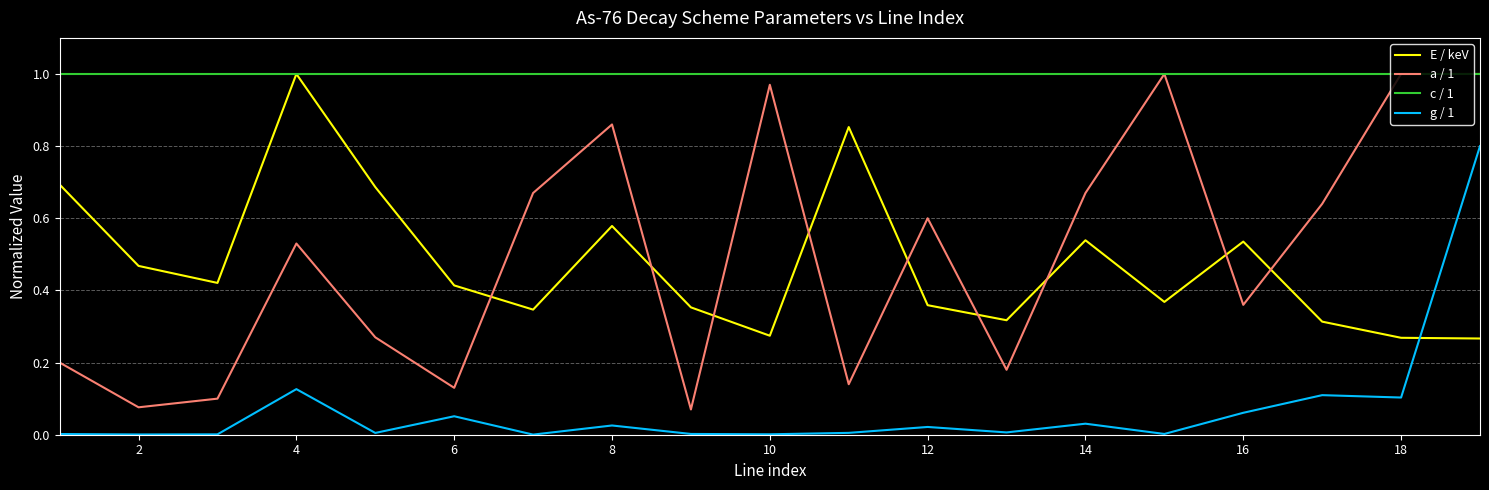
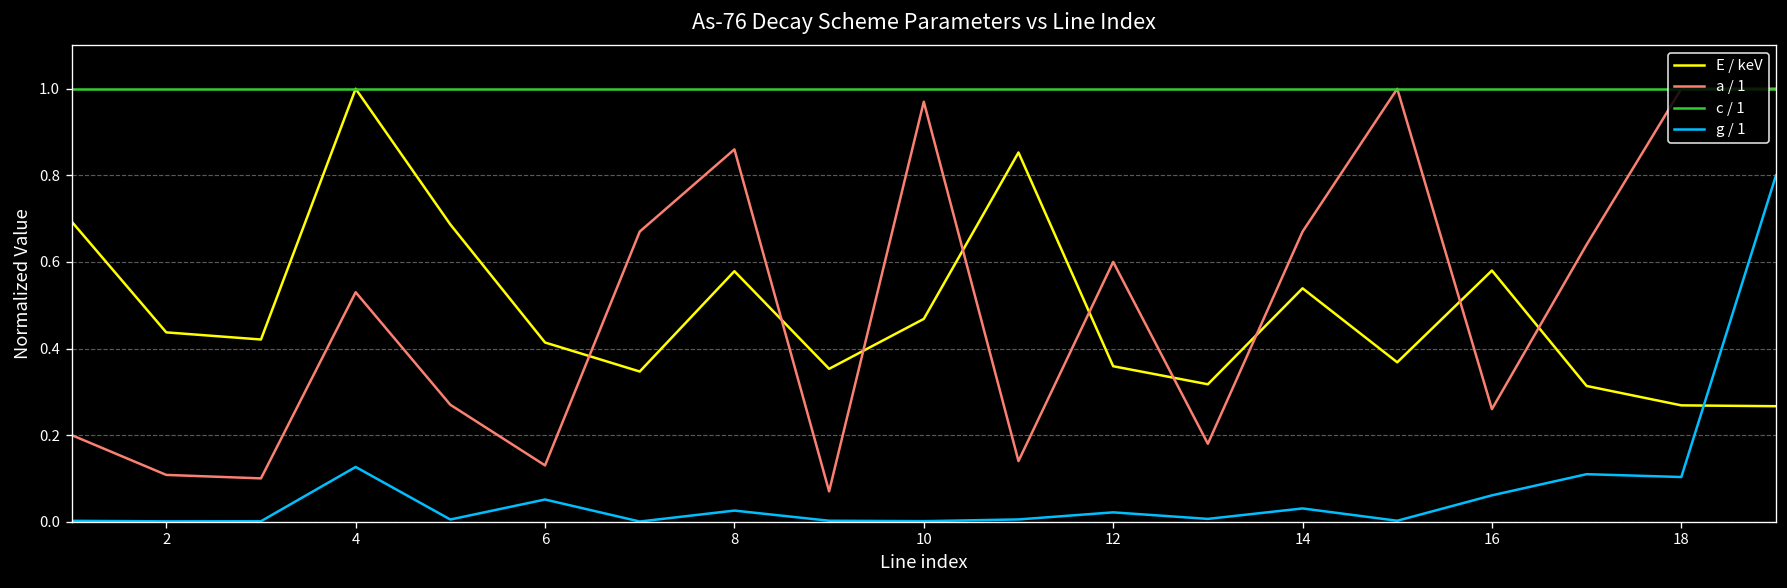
E / keV, 2: 0.47 -> 0.44
a / 1, 2: 0.08 -> 0.11
E / keV, 10: 0.27 -> 0.47
E / keV, 16: 0.54 -> 0.58
a / 1, 16: 0.36 -> 0.26
